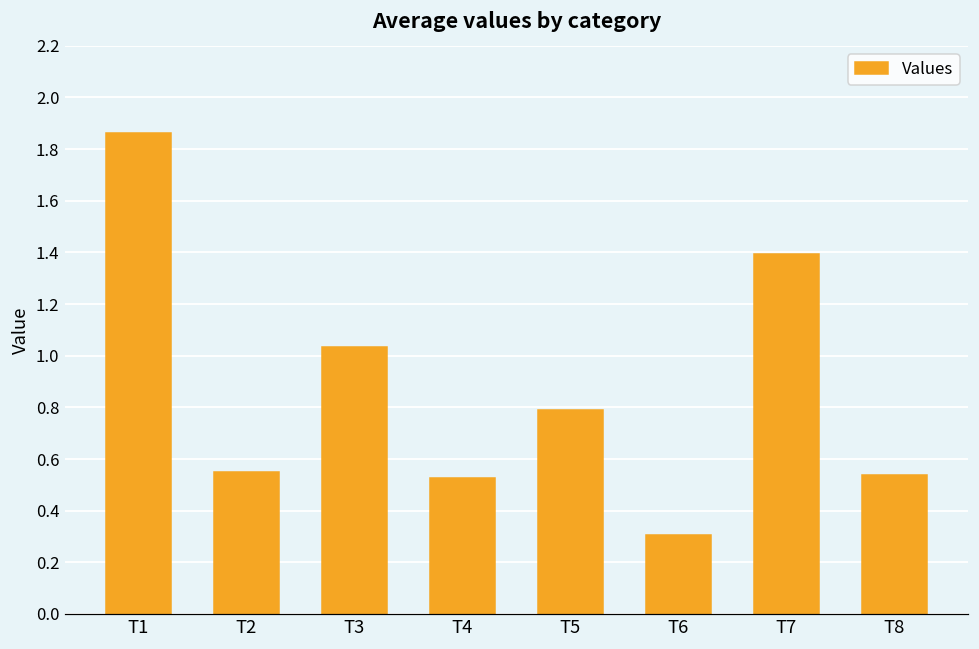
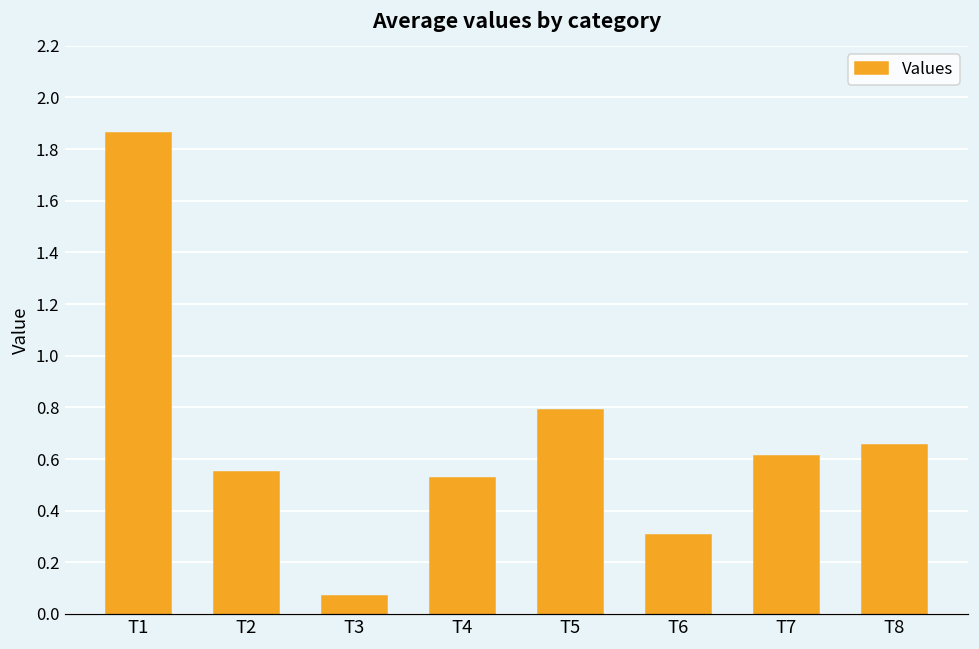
T3: 1.03 -> 0.07
T7: 1.40 -> 0.61
T8: 0.54 -> 0.66
